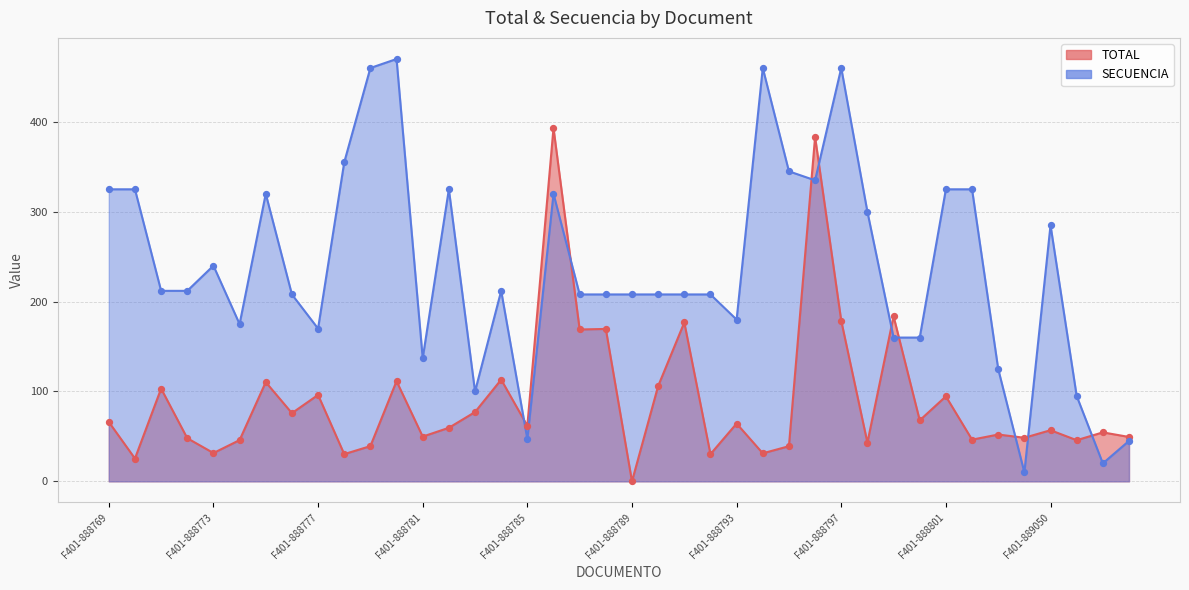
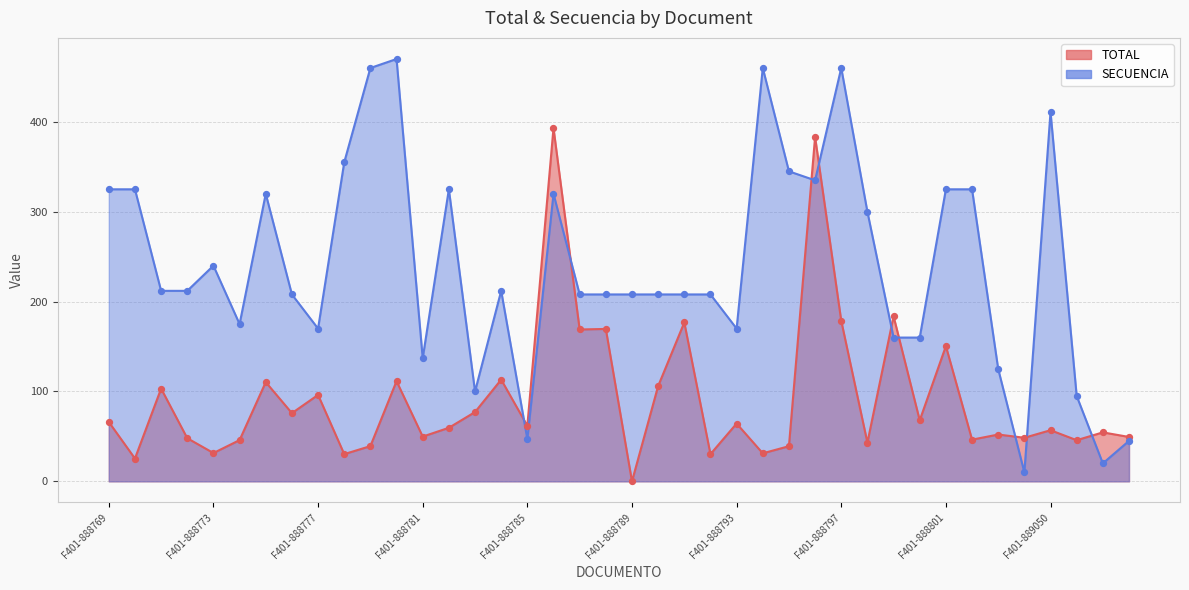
SECUENCIA, F401-888793: 180 -> 170
TOTAL, F401-888801: 90 -> 150
SECUENCIA, F401-889050: 290 -> 410
